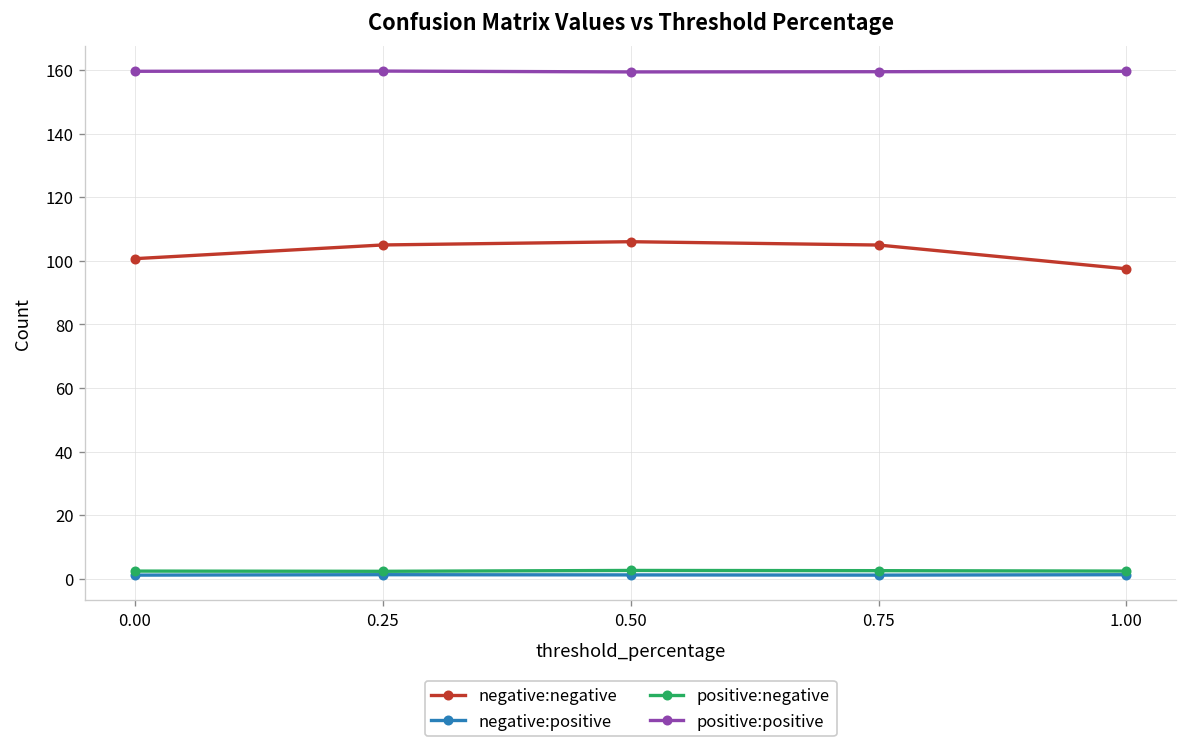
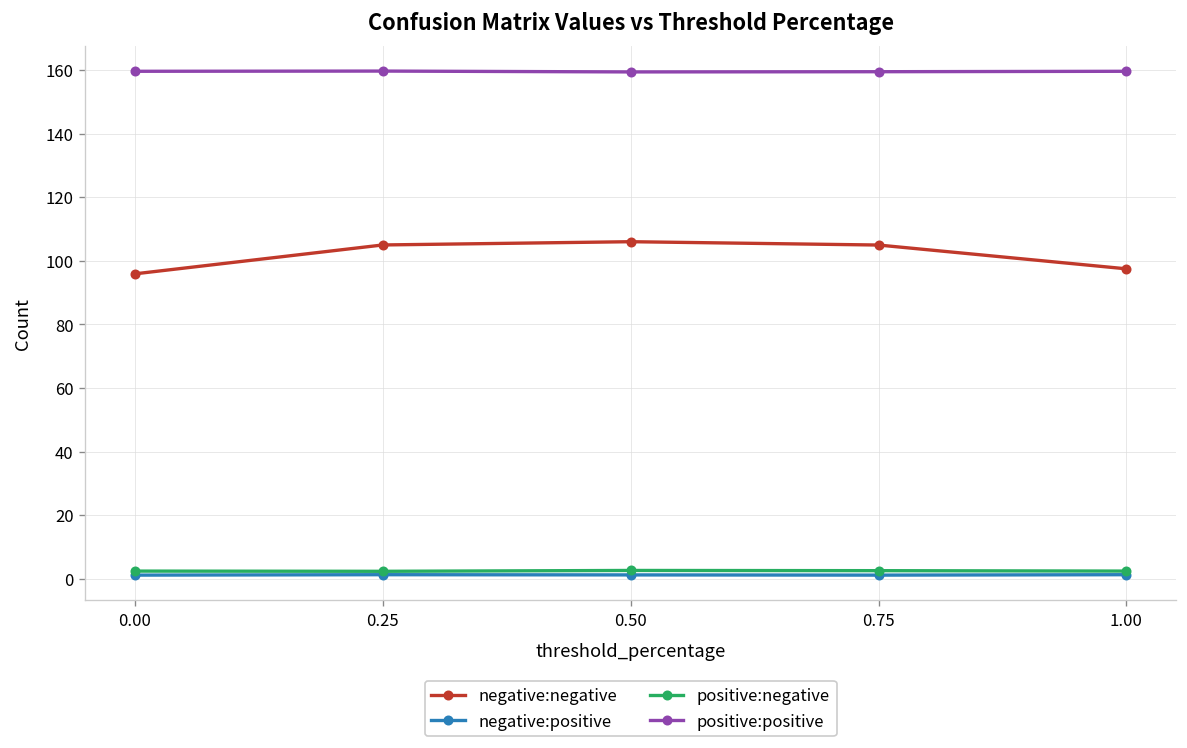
negative:negative, 0.00: 101 -> 96
